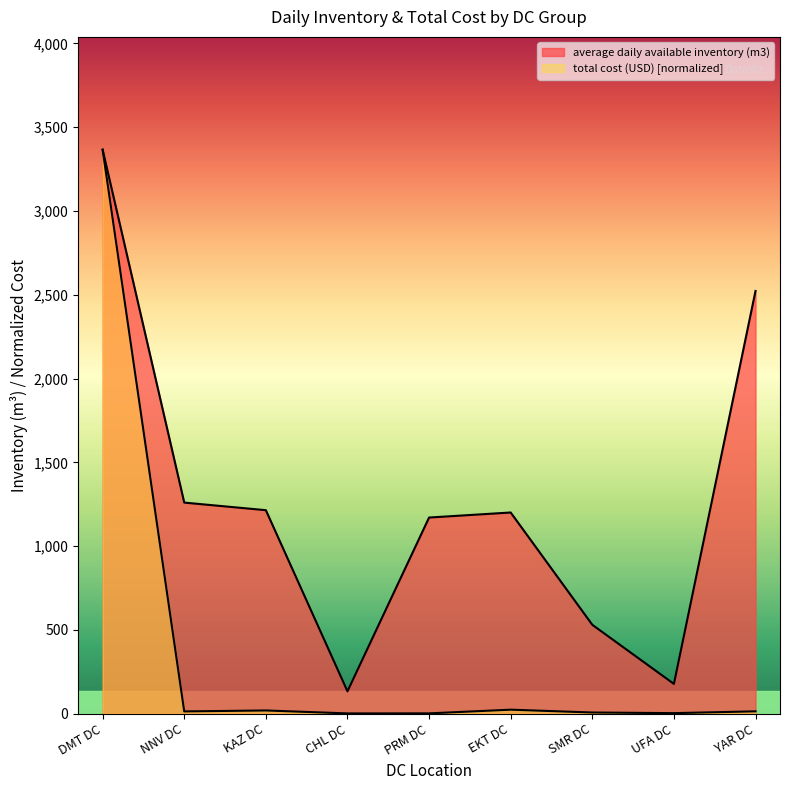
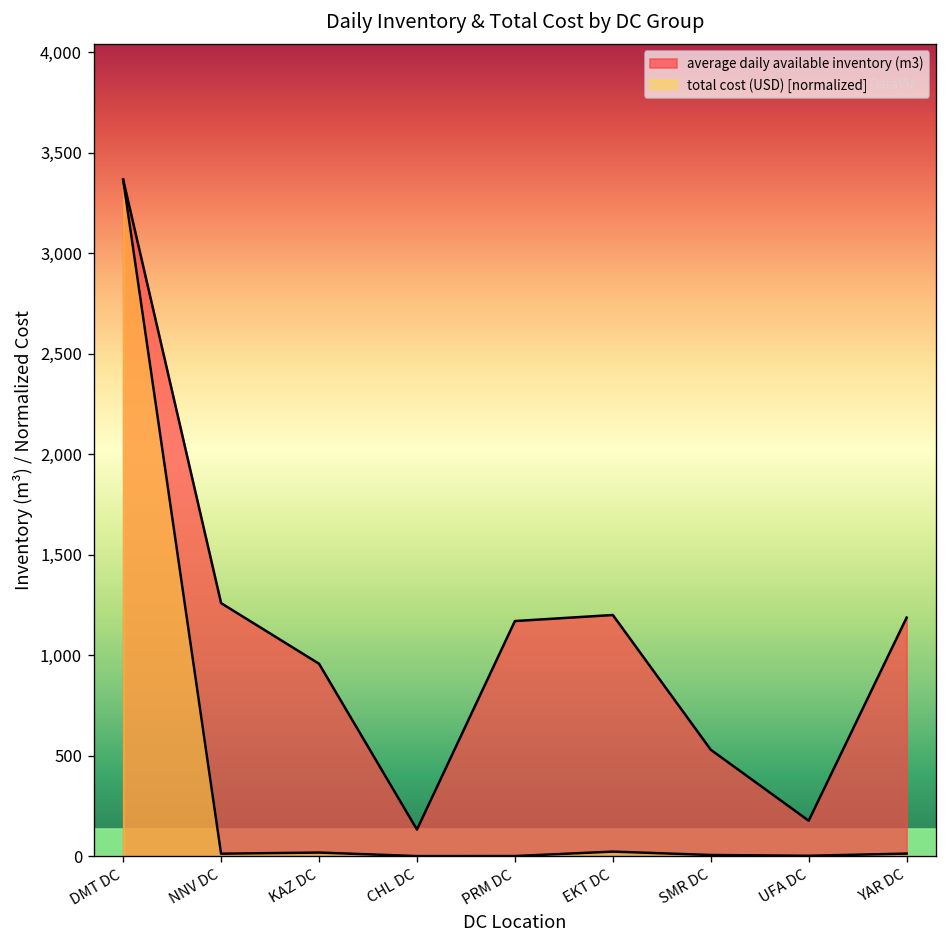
average daily available inventory (m3), KAZ DC: 1,210 -> 960
average daily available inventory (m3), YAR DC: 2,520 -> 1,190
